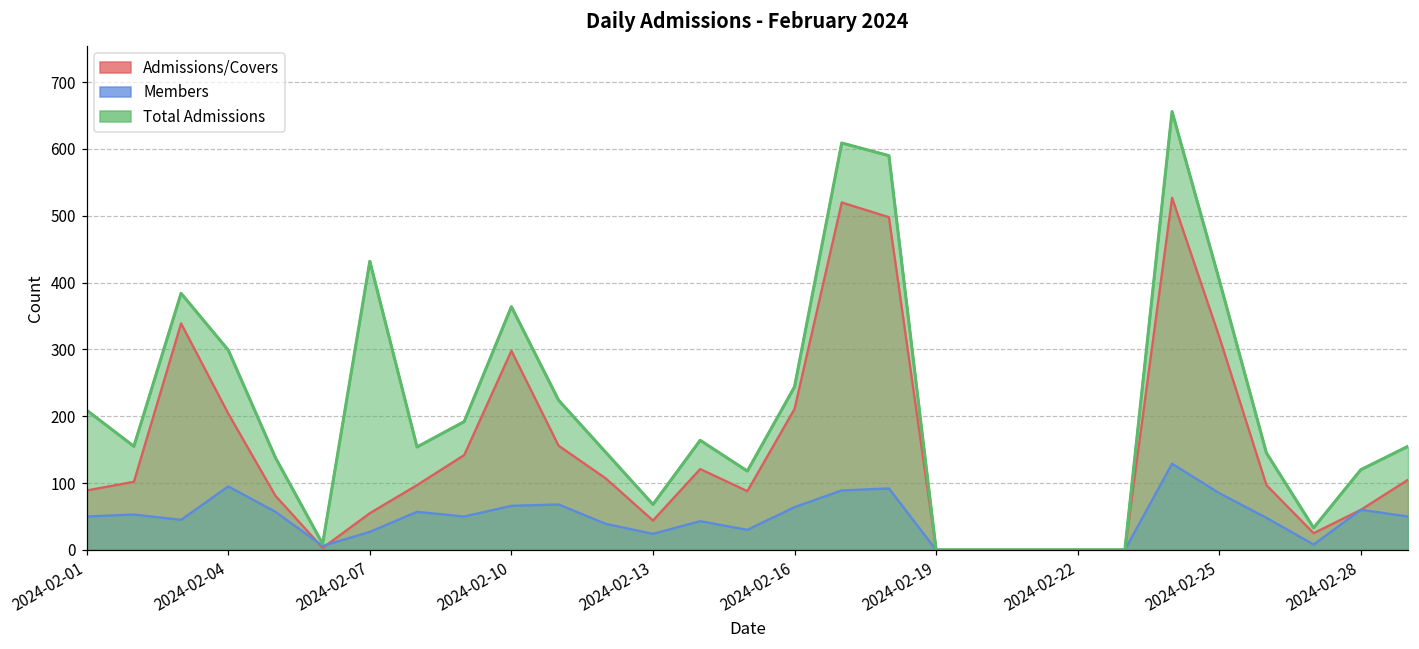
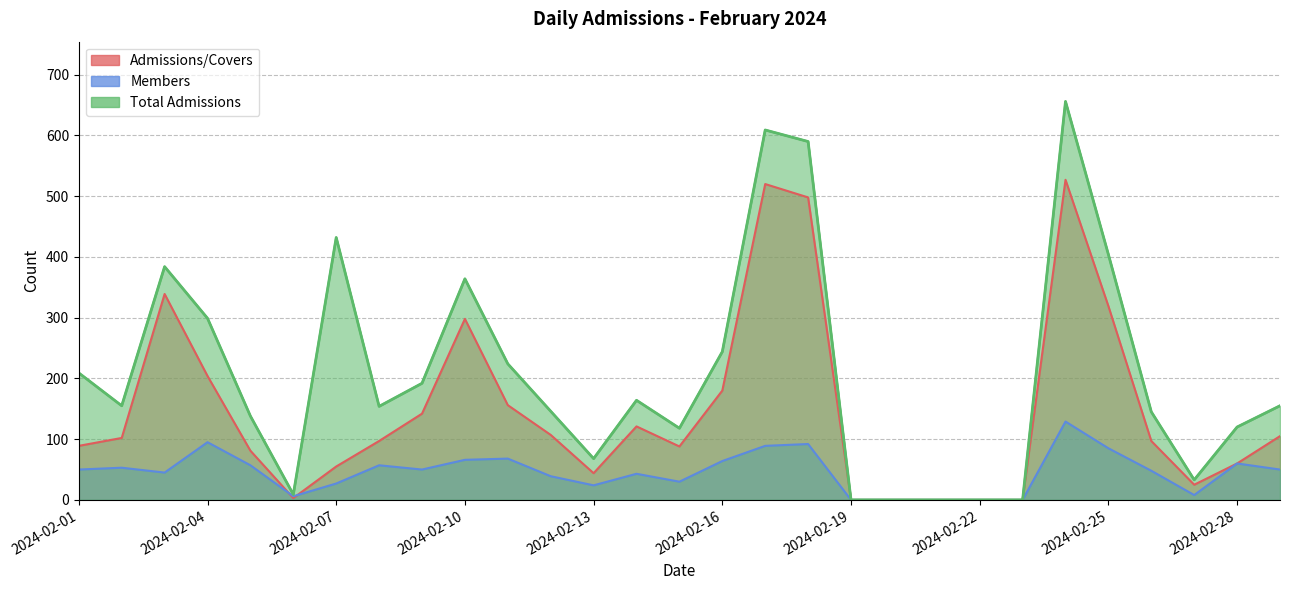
Admissions/Covers, 2024-02-16: 210 -> 180
